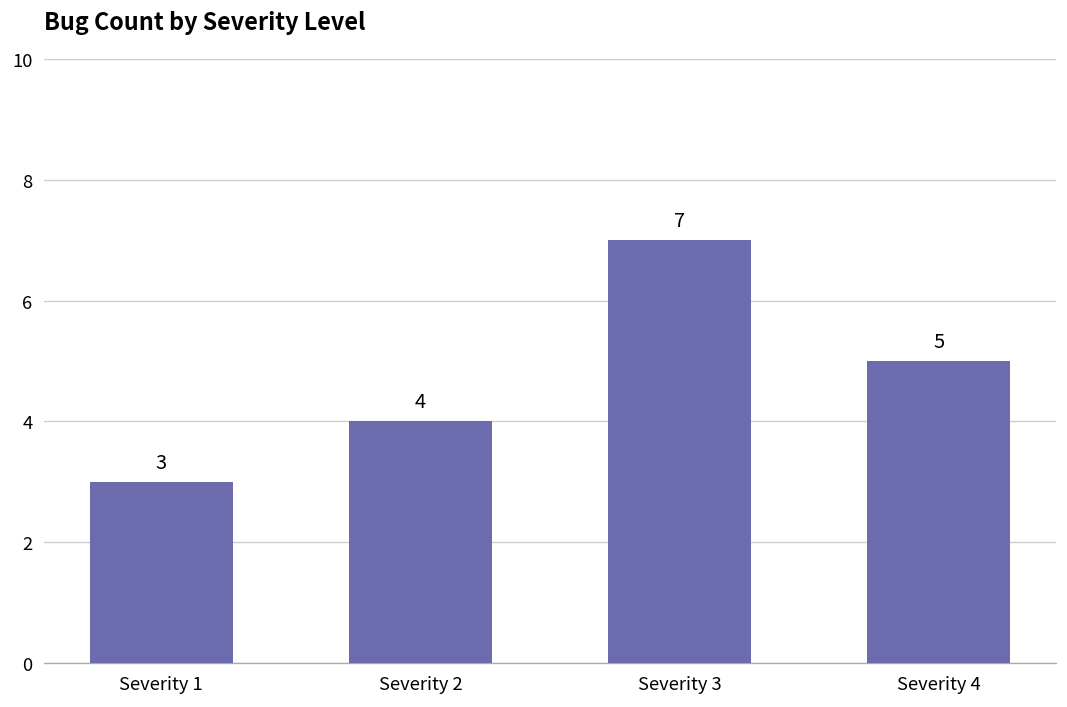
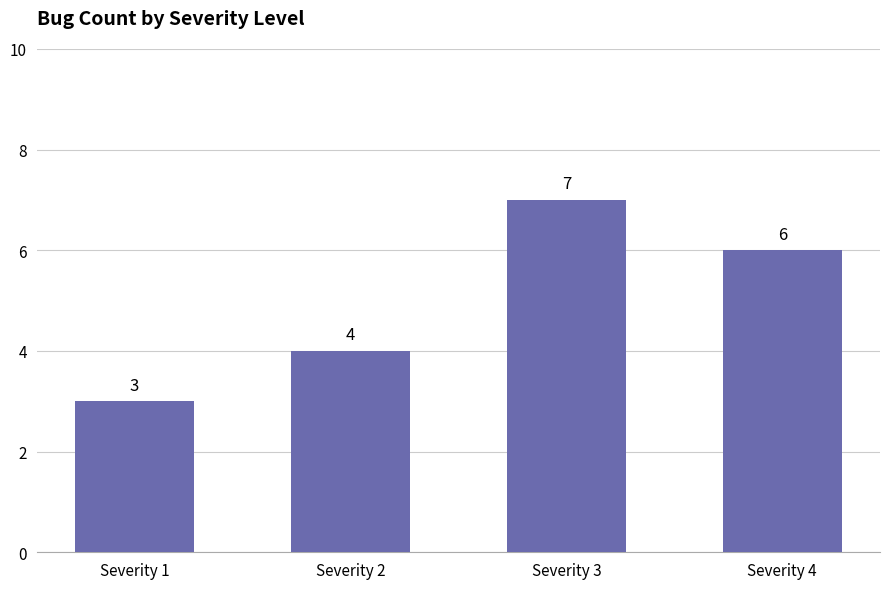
Severity 4: 5 -> 6
